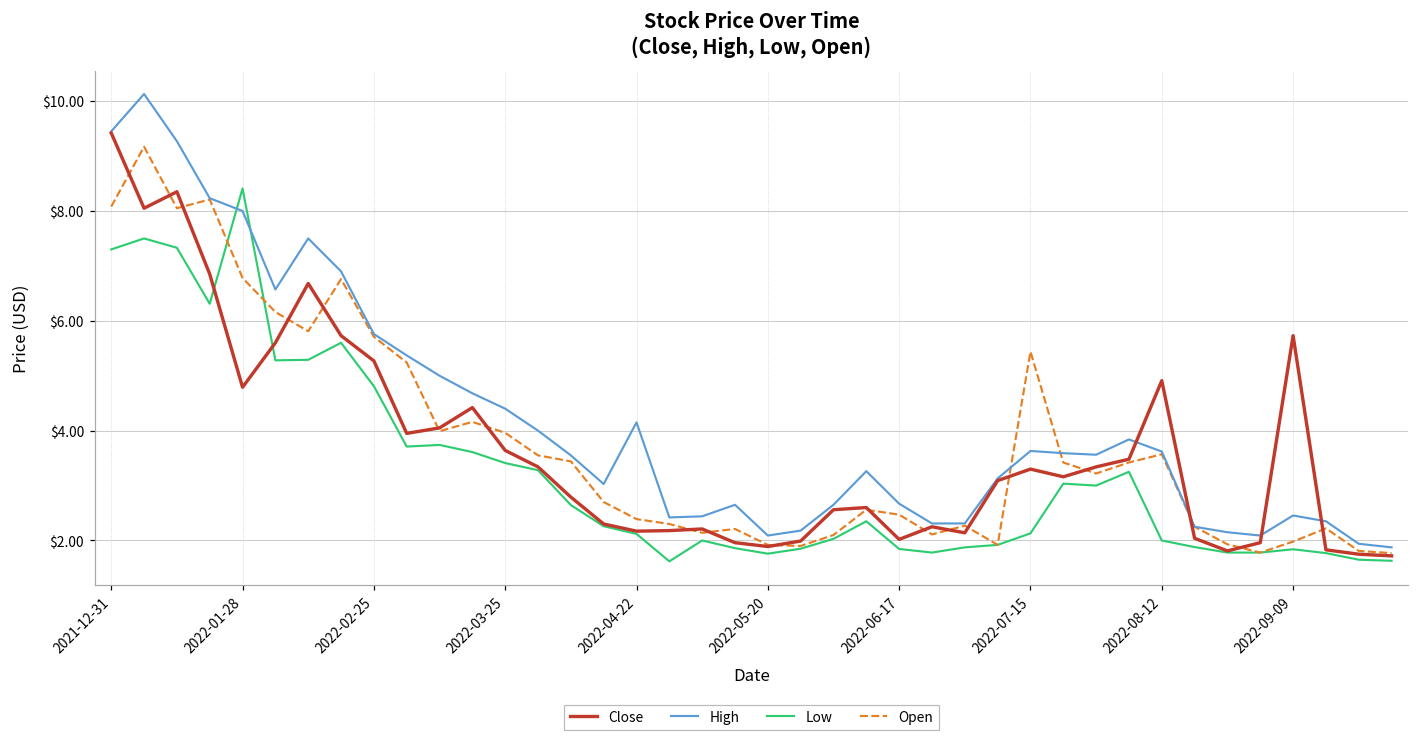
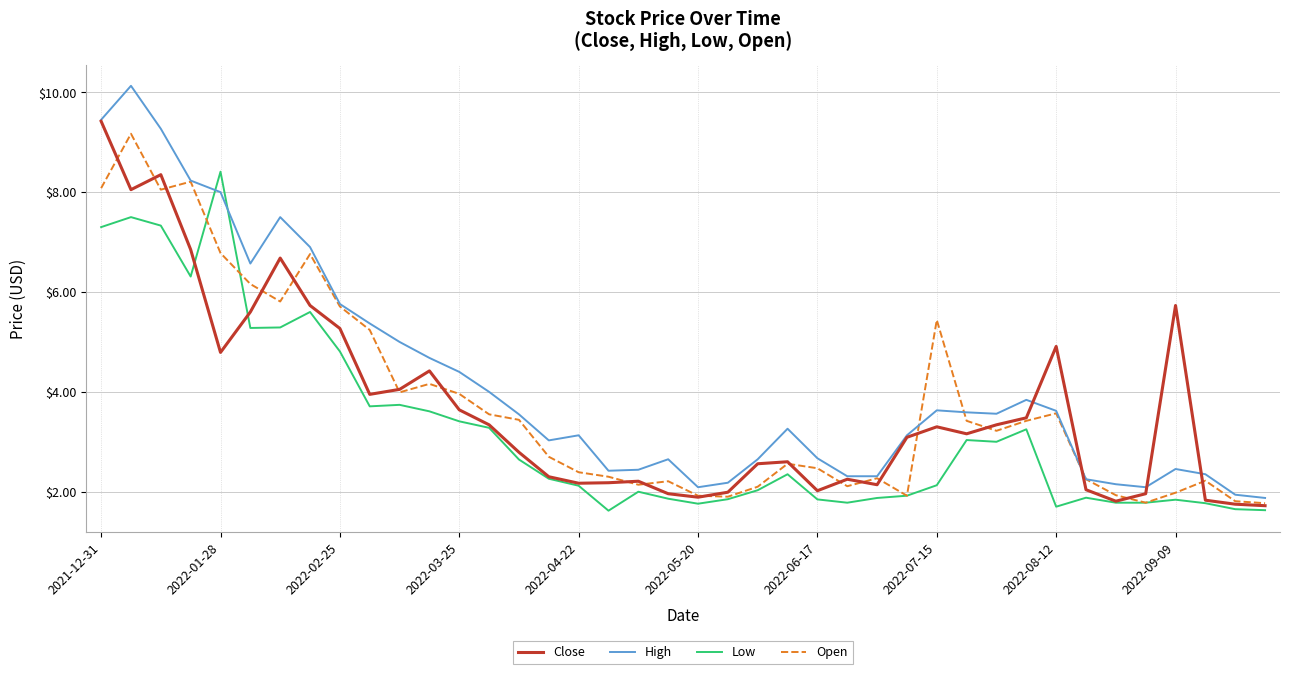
High, 2022-04-22: $4.2 -> $3.1
Low, 2022-08-12: $2.0 -> $1.7
